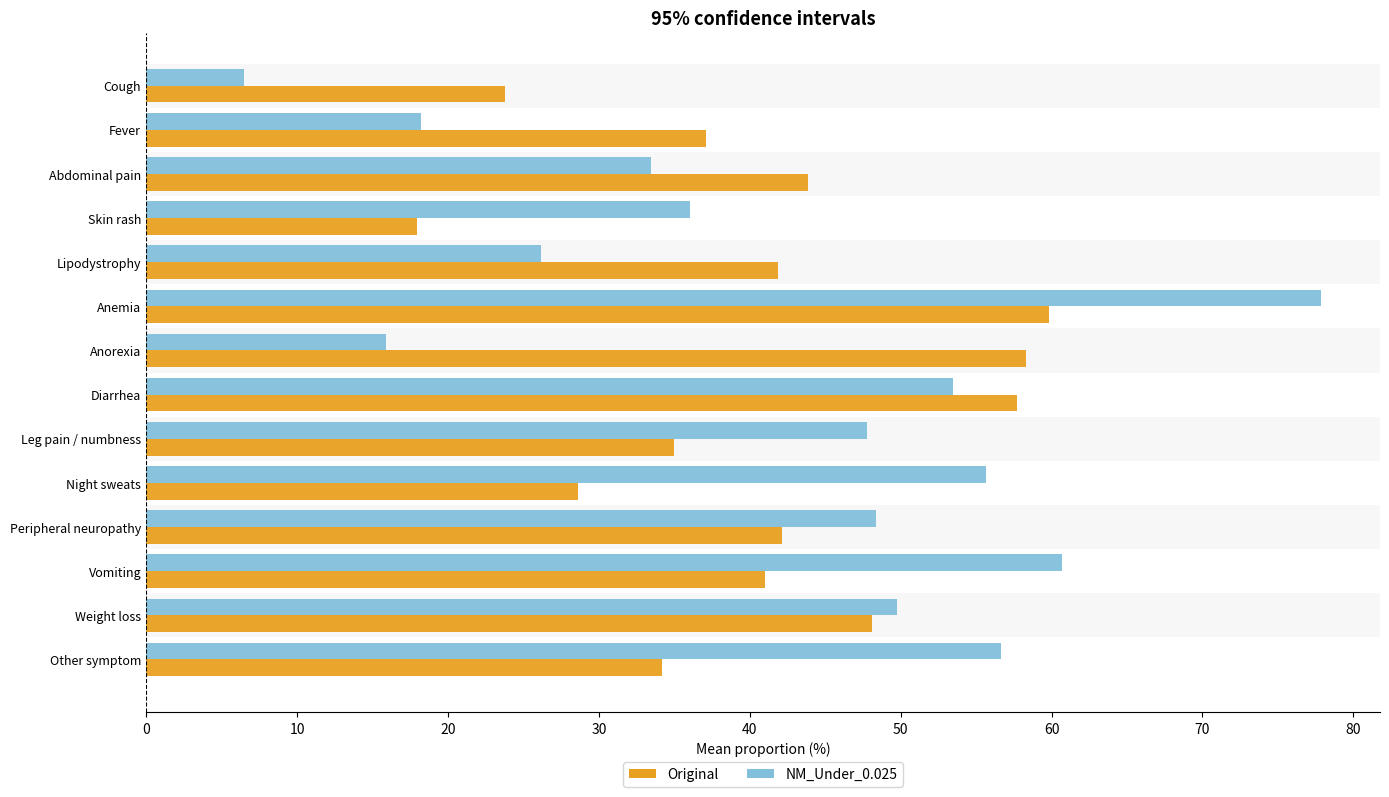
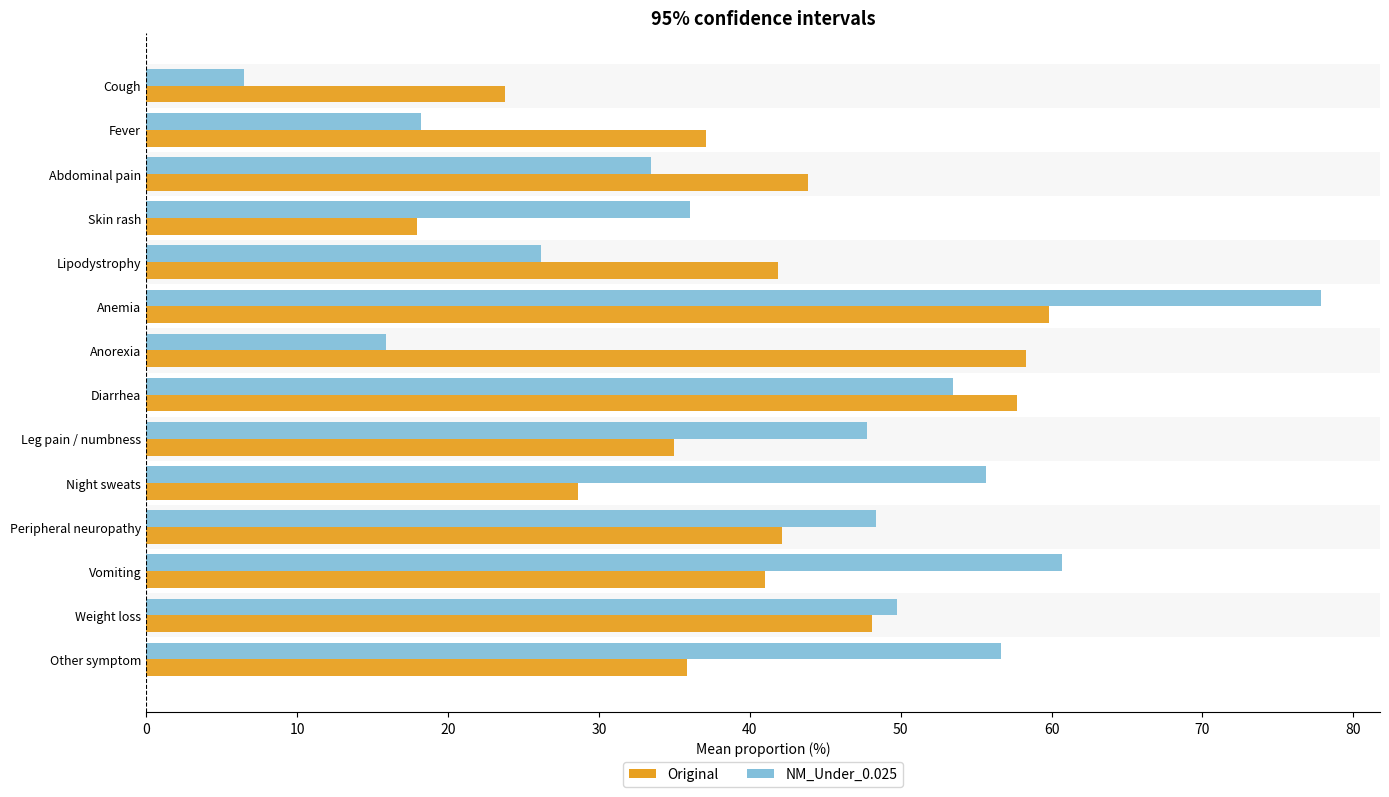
Original, Other symptom: 34.2 -> 35.8
